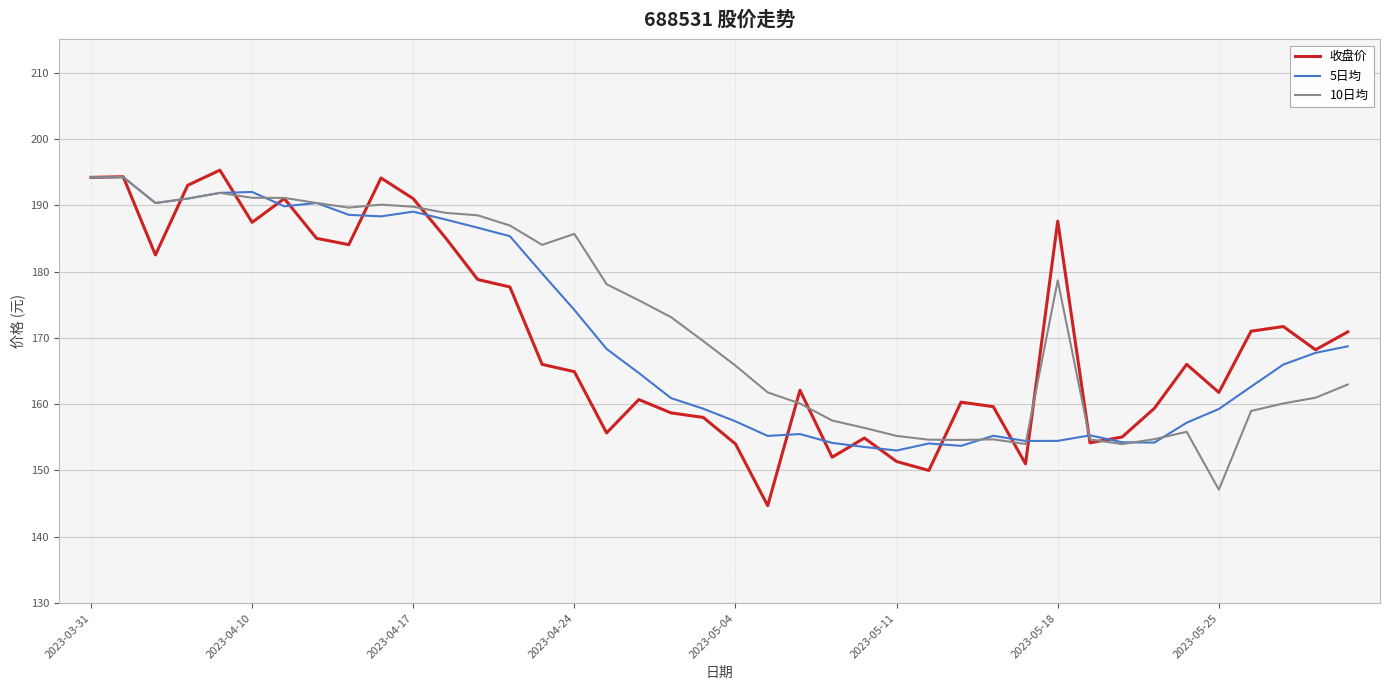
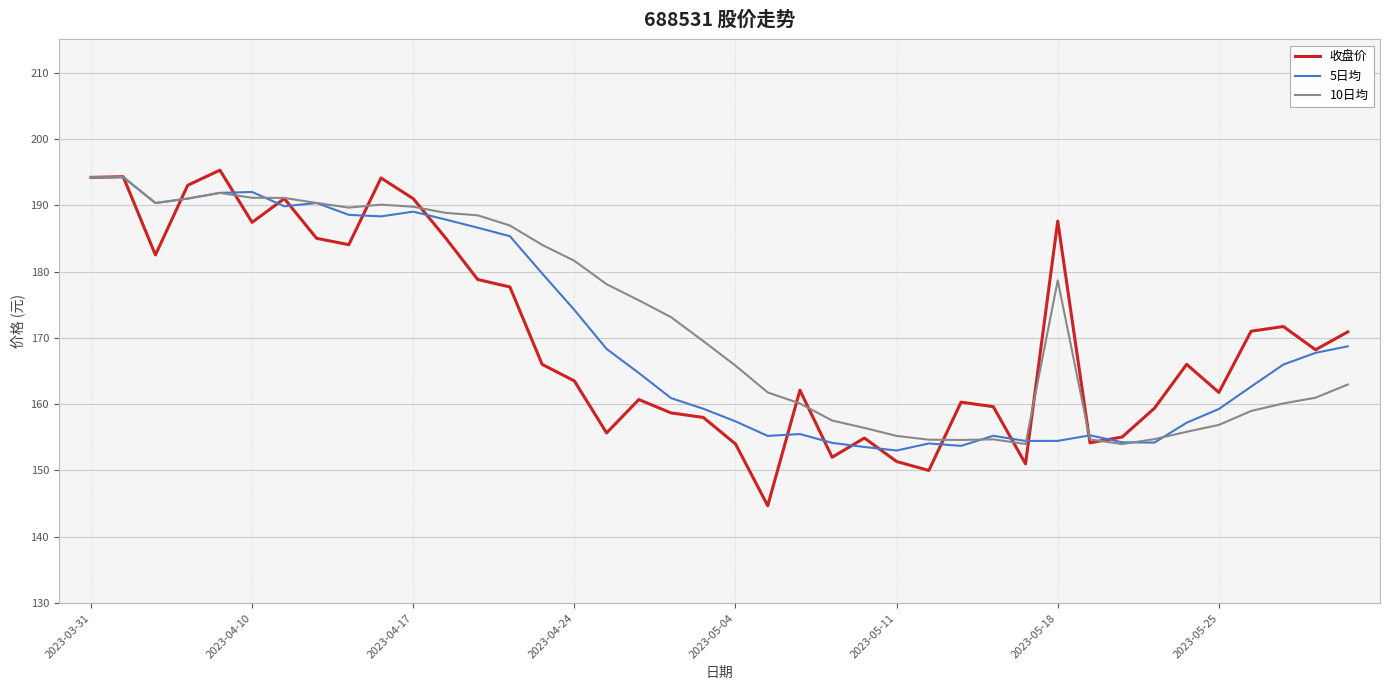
收盘价, 2023-04-24: 165 -> 164
10日均, 2023-04-24: 186 -> 182
10日均, 2023-05-25: 147 -> 157
